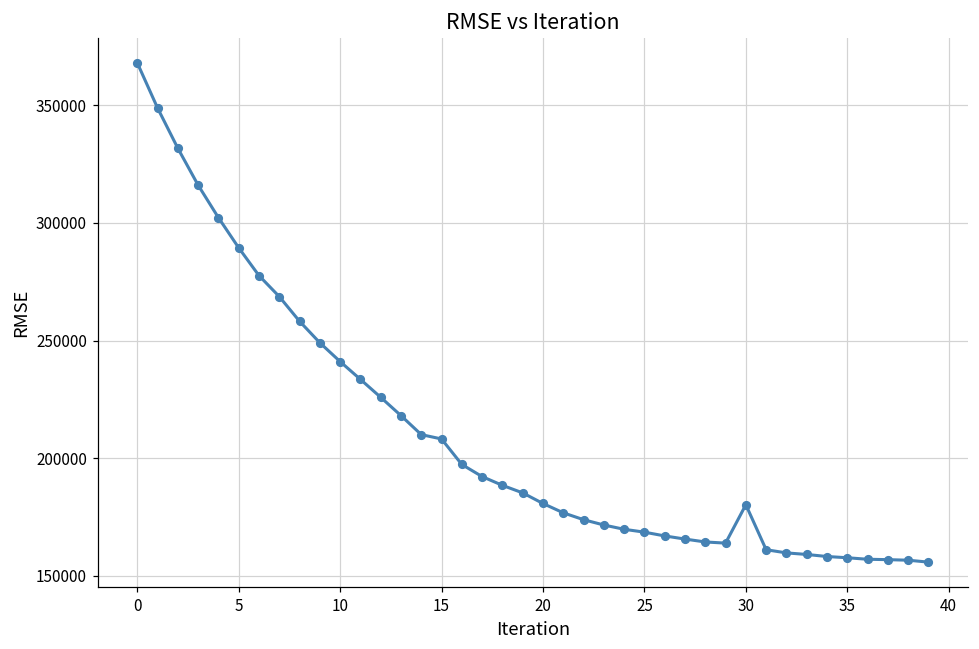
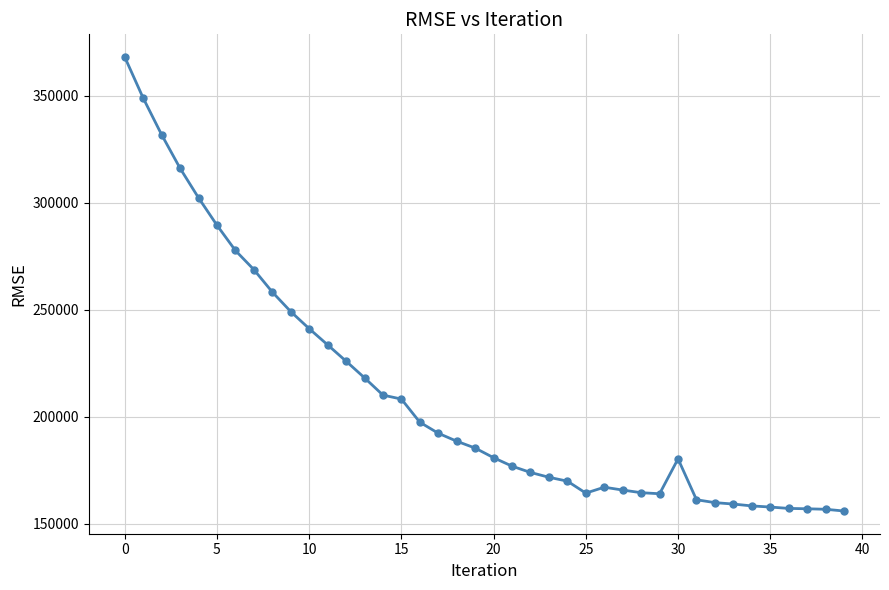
25: 169000 -> 164000
